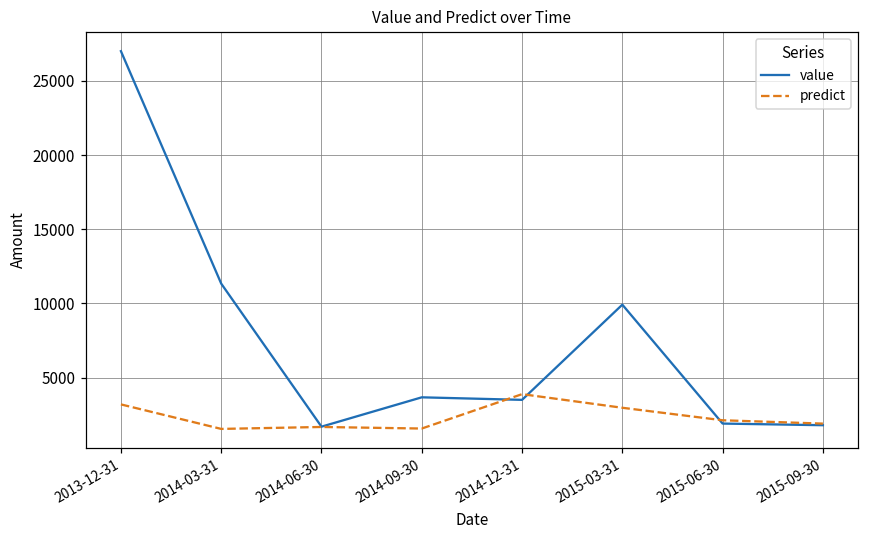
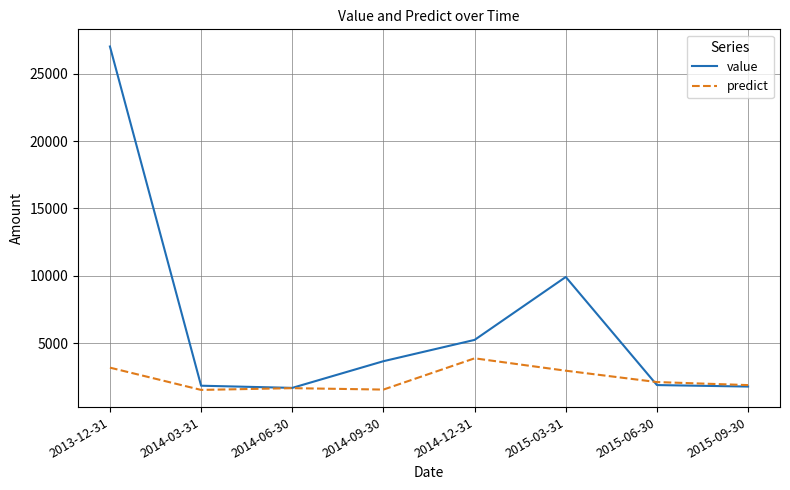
value, 2014-03-31: 11300 -> 1900
value, 2014-12-31: 3500 -> 5300
